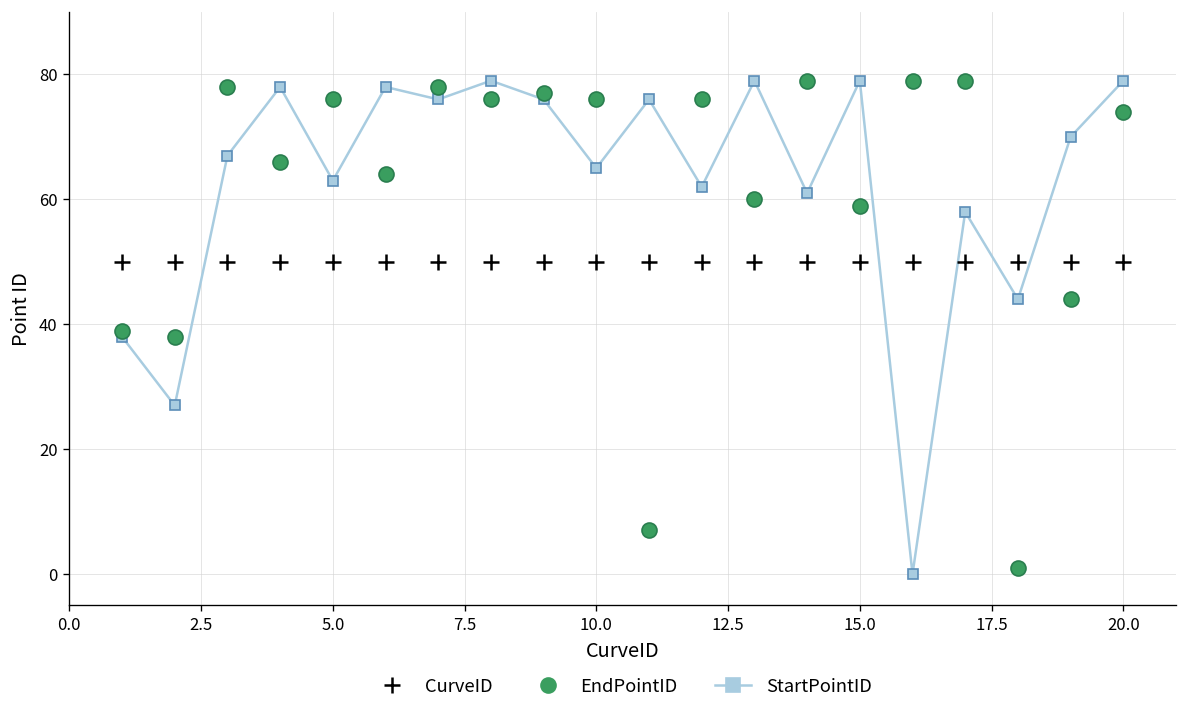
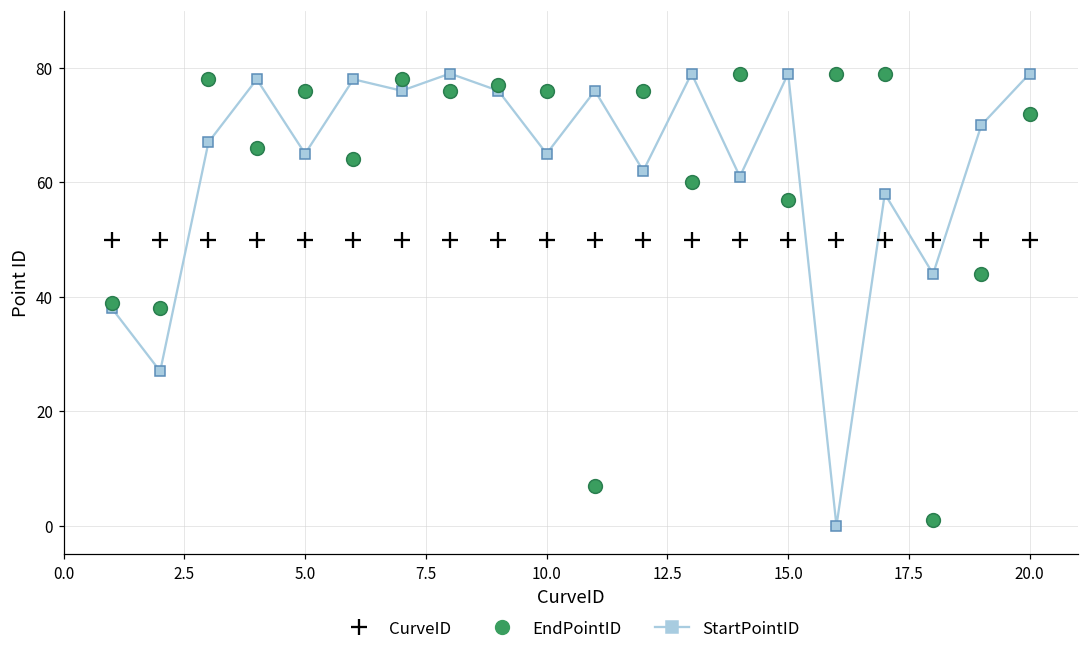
StartPointID, 5.0: 63 -> 65
EndPointID, 15.0: 59 -> 57
EndPointID, 20.0: 74 -> 72
